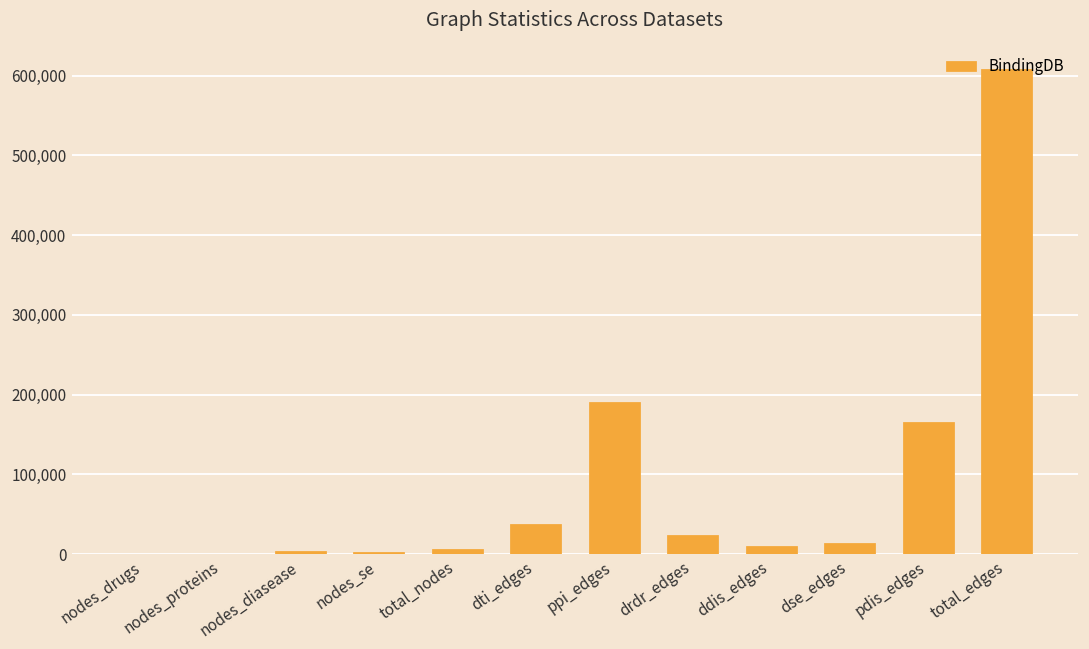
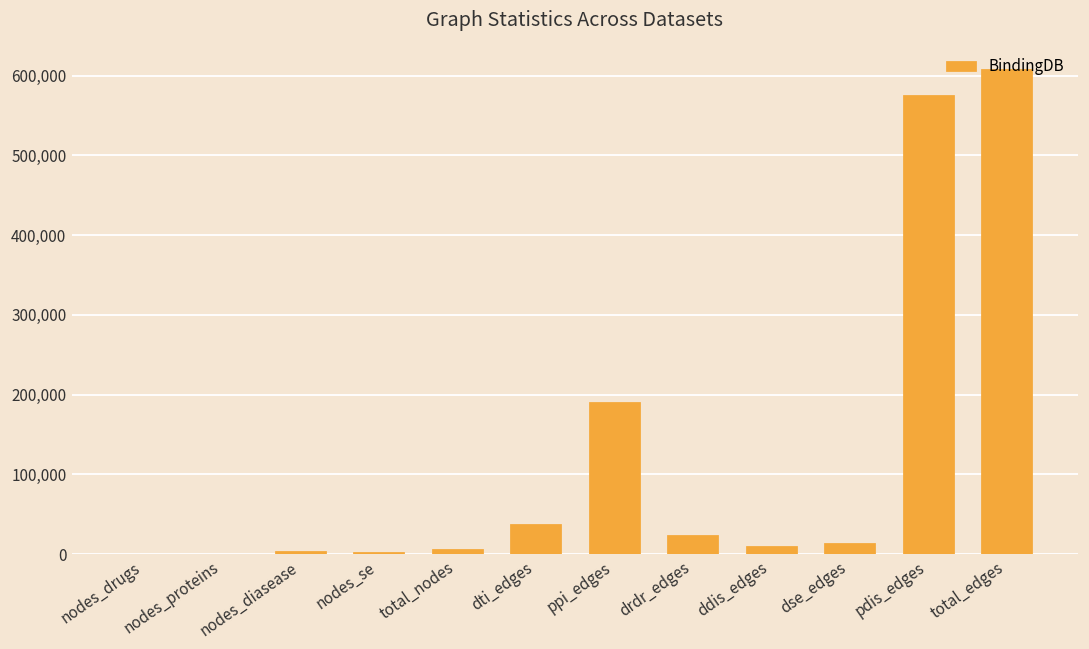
pdis_edges: 170,000 -> 580,000
